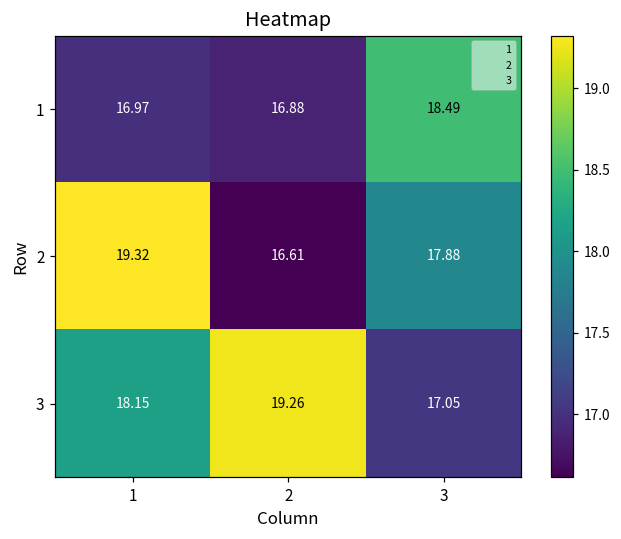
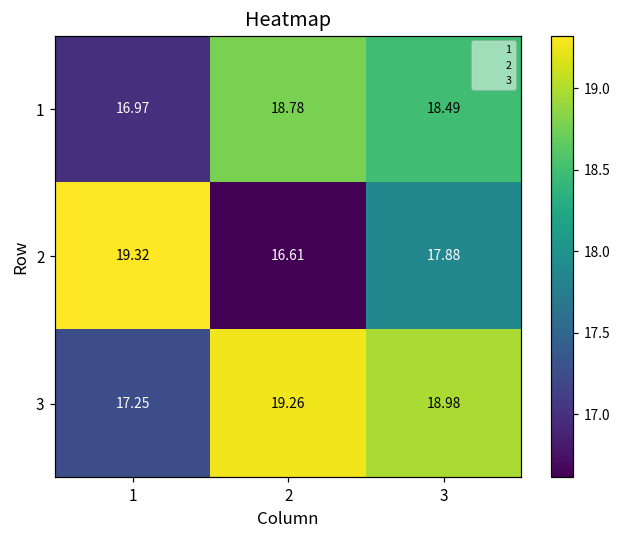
1, 2: 16.88 -> 18.78
3, 1: 18.15 -> 17.25
3, 3: 17.05 -> 18.98
